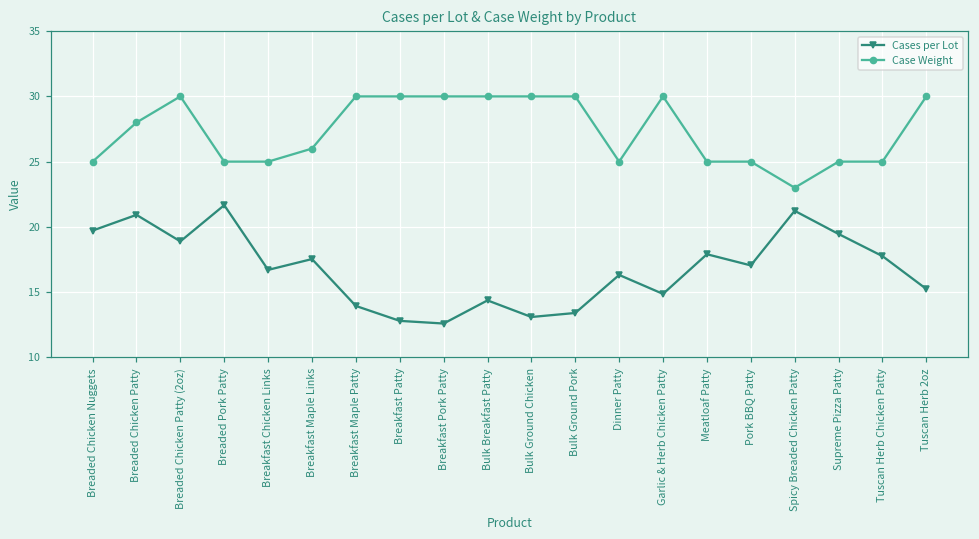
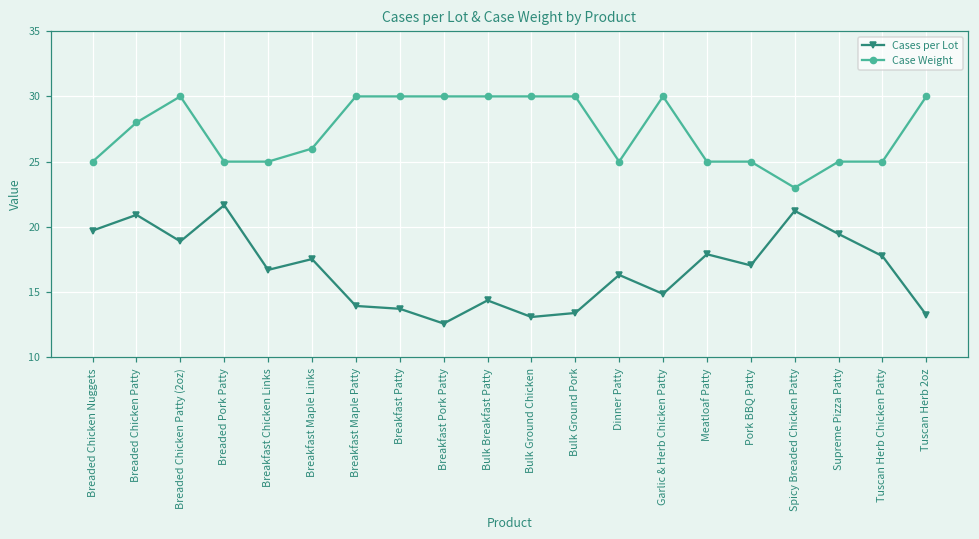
Cases per Lot, Breakfast Patty: 12.8 -> 13.7
Cases per Lot, Tuscan Herb 2oz: 15.2 -> 13.3
